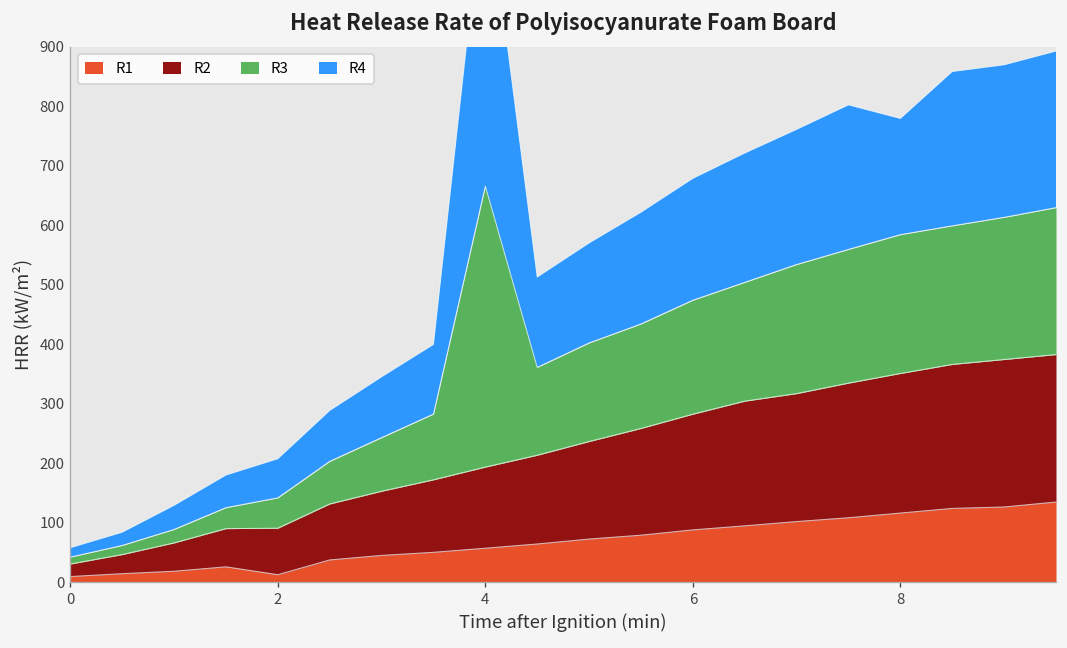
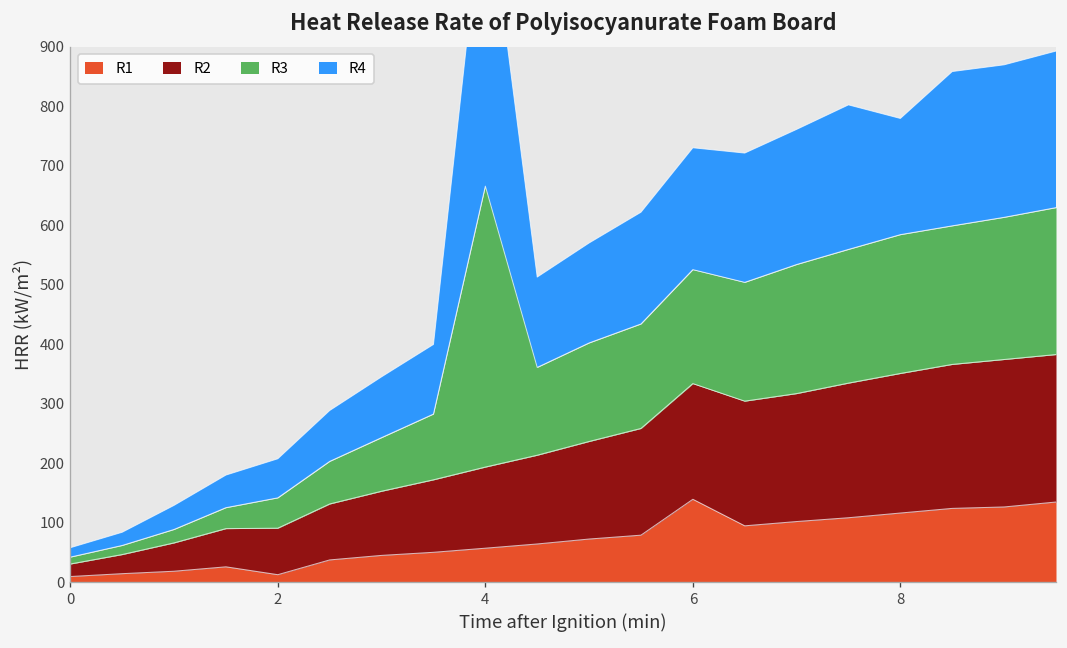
R1, 6: 90 -> 140
